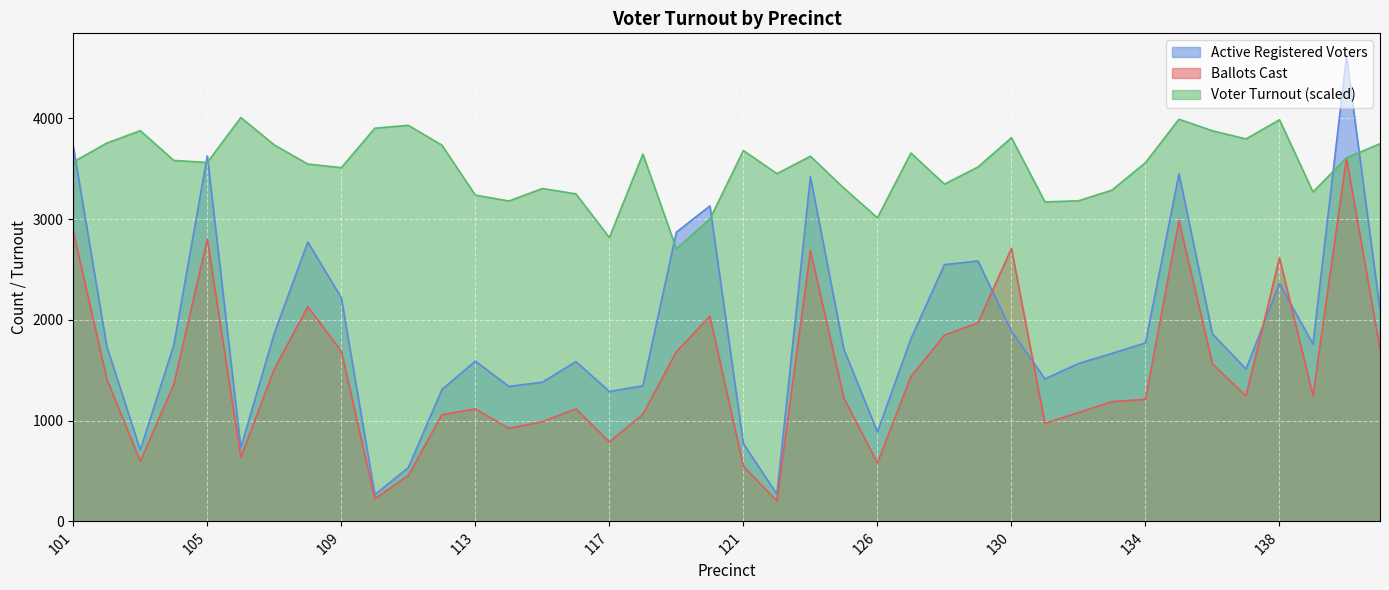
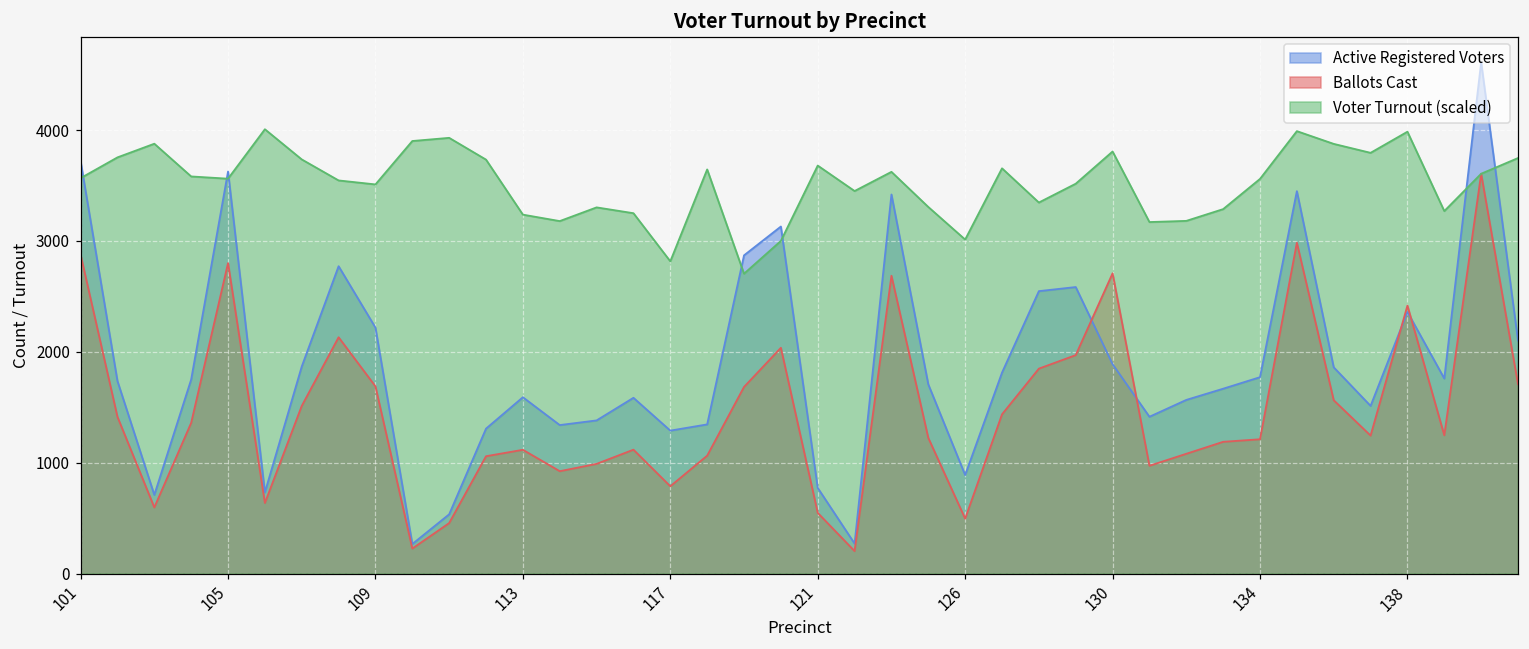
Ballots Cast, 126: 580 -> 500
Ballots Cast, 138: 2620 -> 2420
